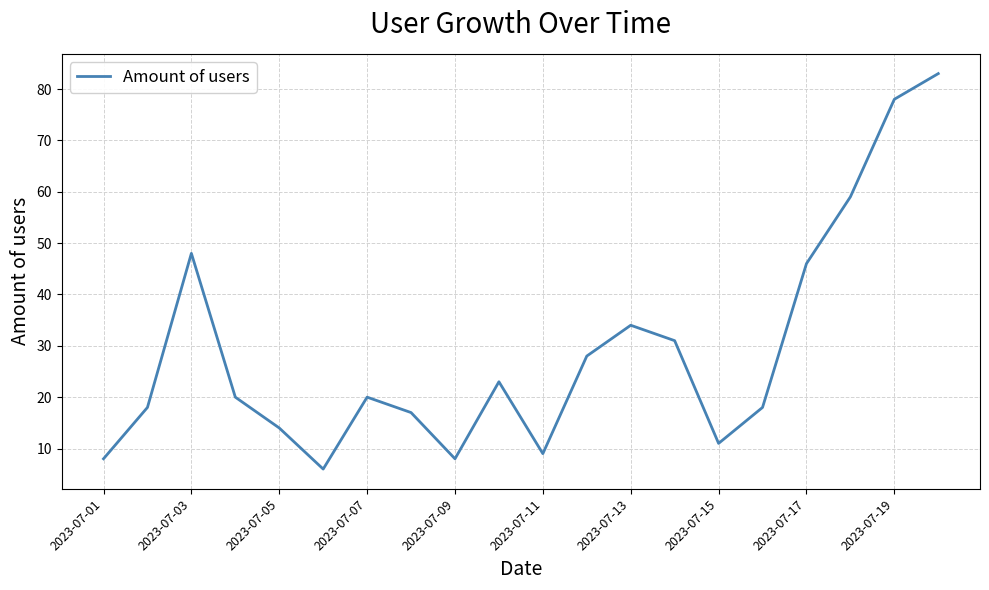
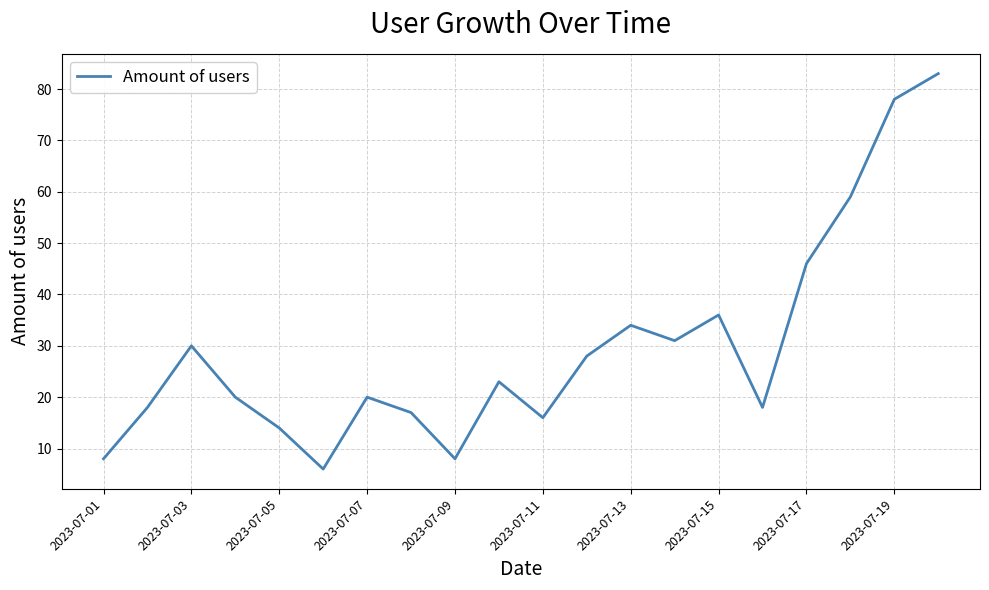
2023-07-03: 48 -> 30
2023-07-11: 9 -> 16
2023-07-15: 11 -> 36
